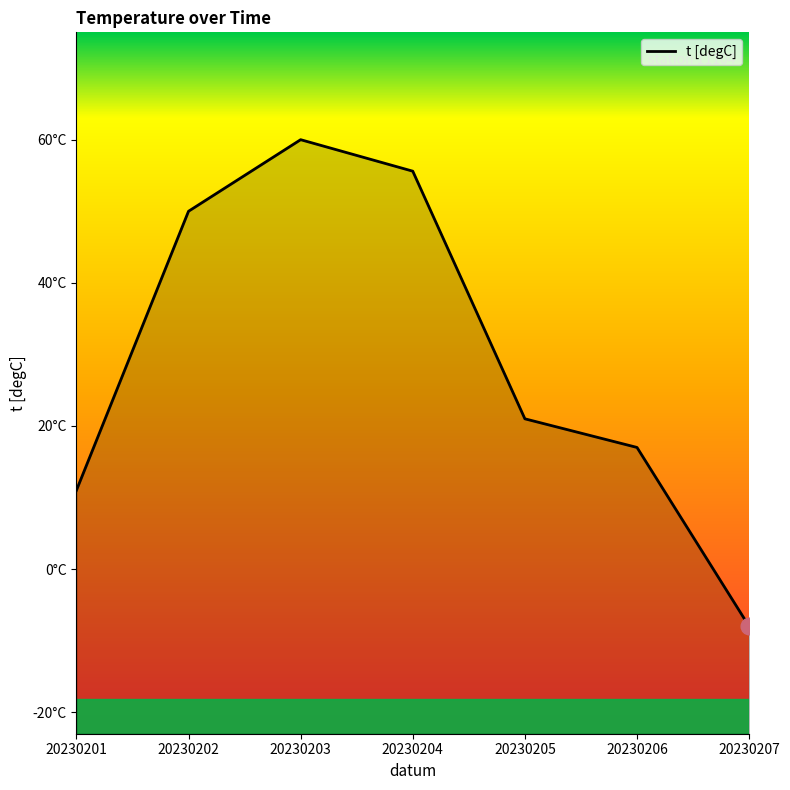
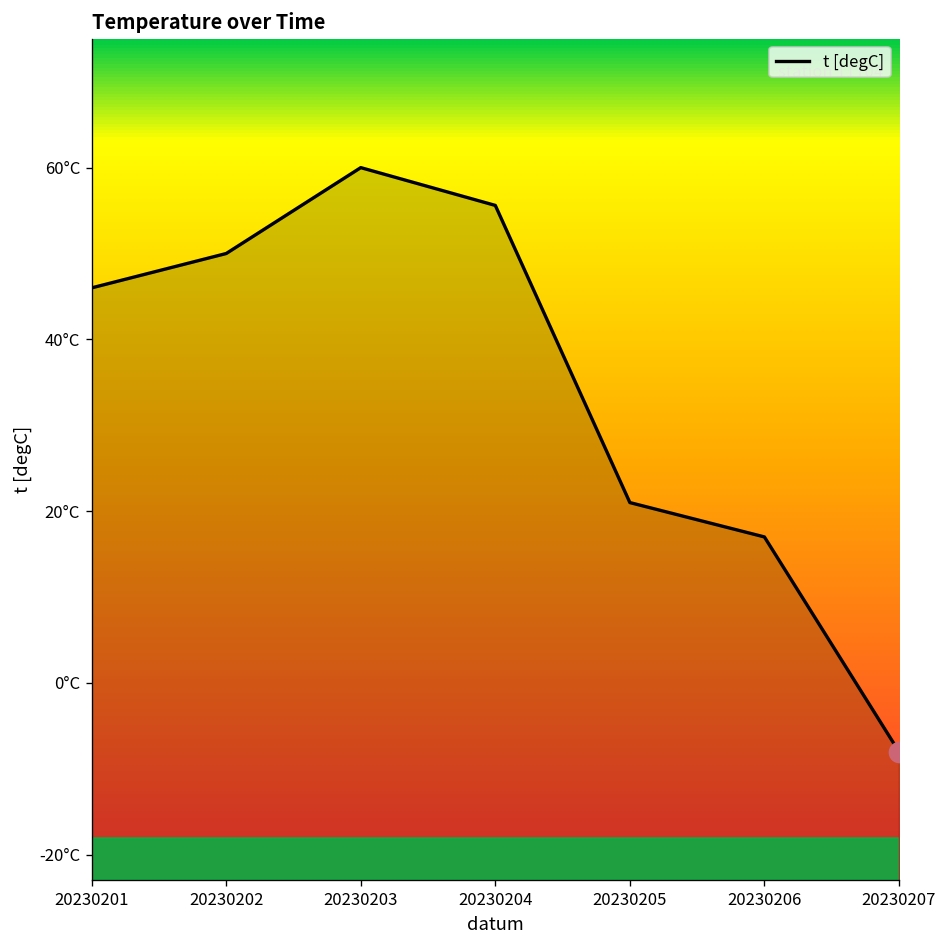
t [degC], 20230201: 11°C -> 46°C
